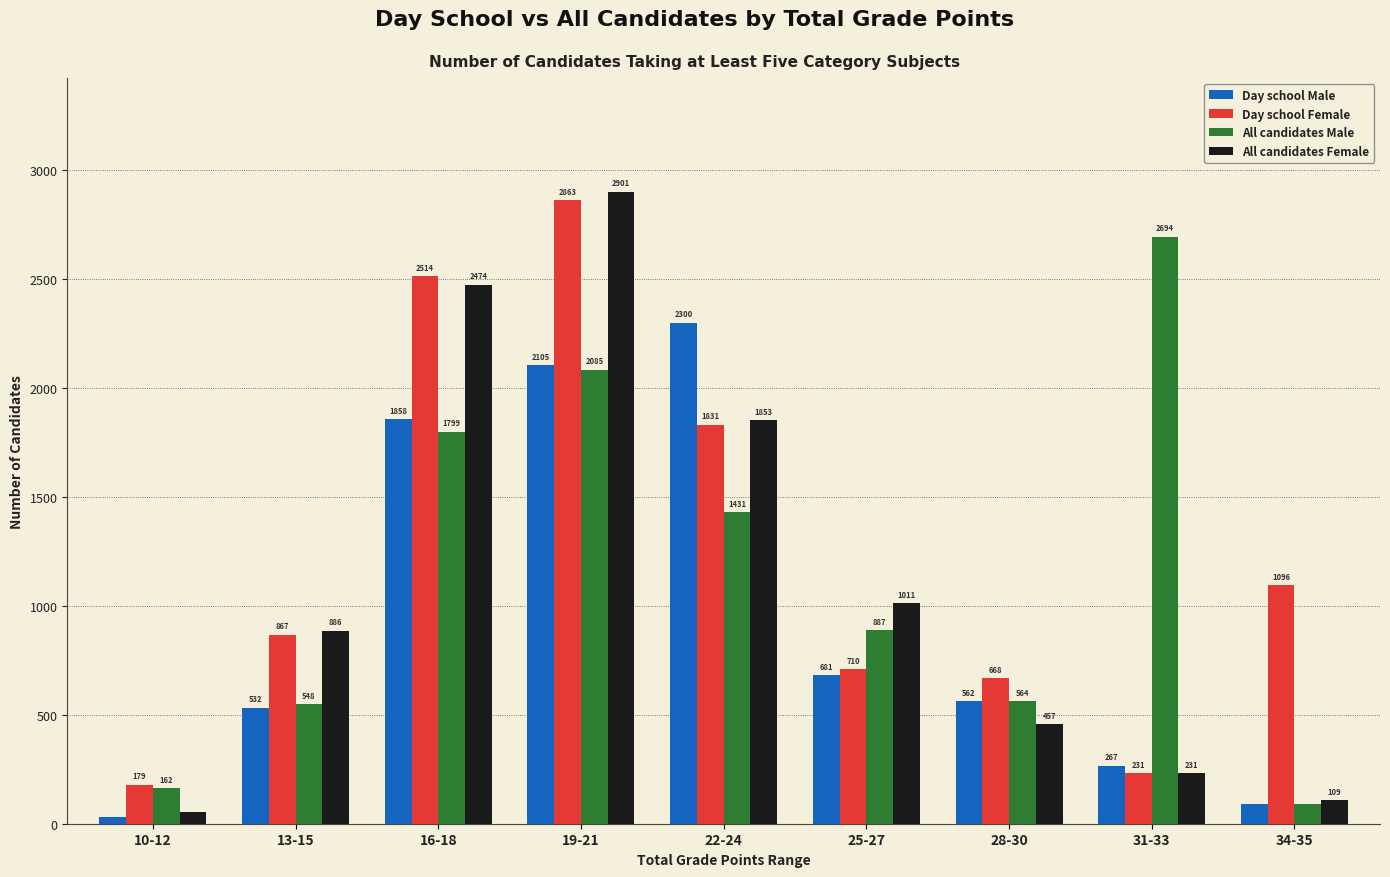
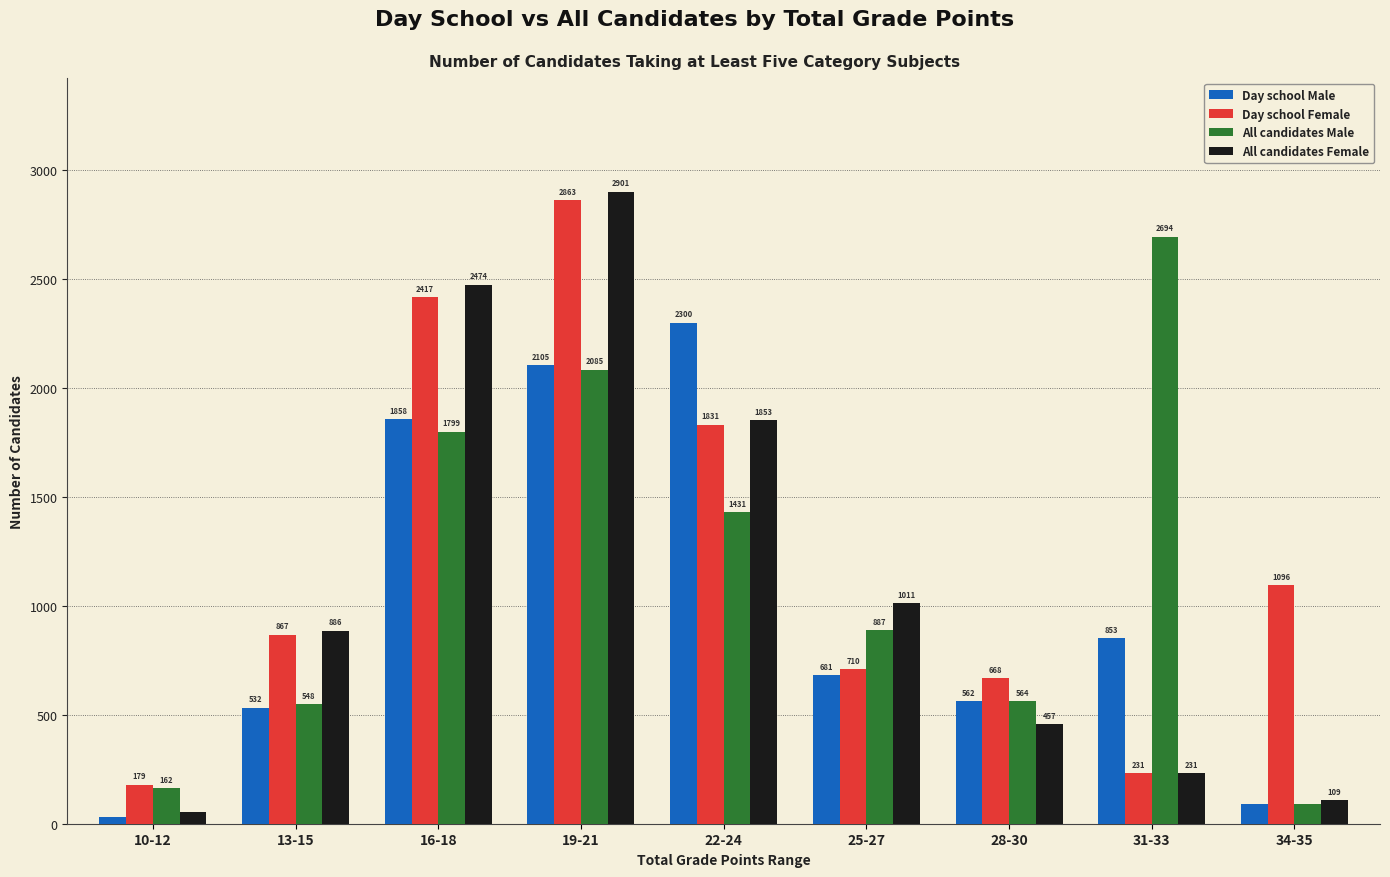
Day school Female, 16-18: 2514 -> 2417
Day school Male, 31-33: 267 -> 853
